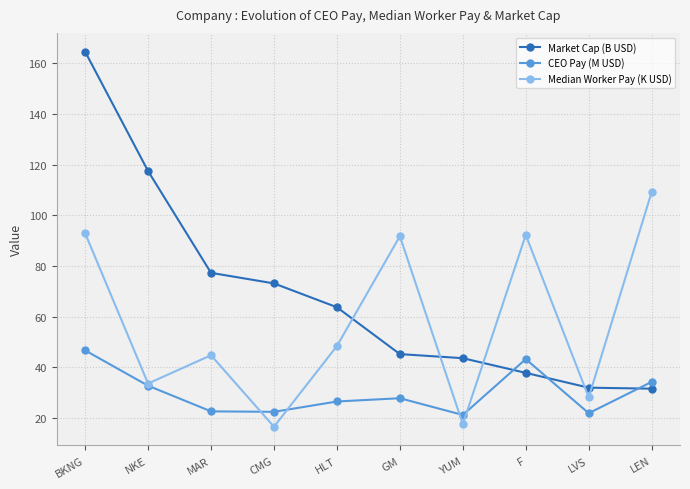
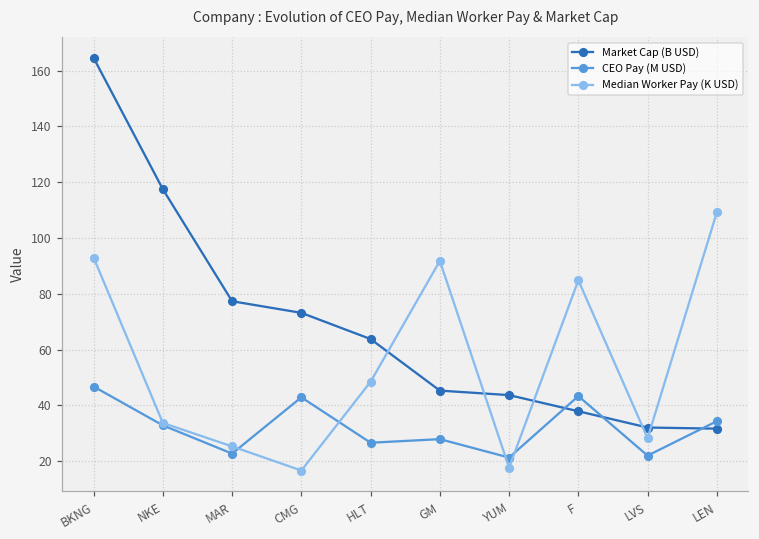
Median Worker Pay (K USD), MAR: 45 -> 25
CEO Pay (M USD), CMG: 22 -> 43
Median Worker Pay (K USD), F: 92 -> 85
